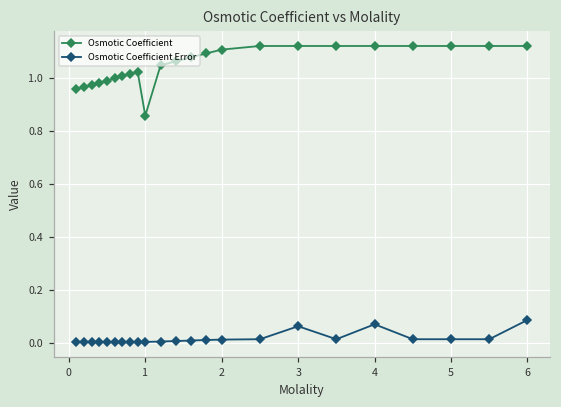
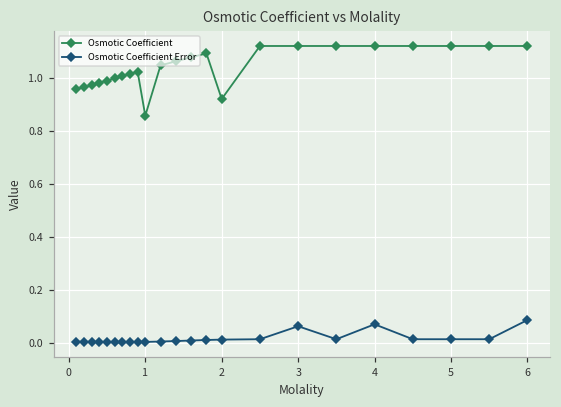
Osmotic Coefficient, 2: 1.11 -> 0.92
